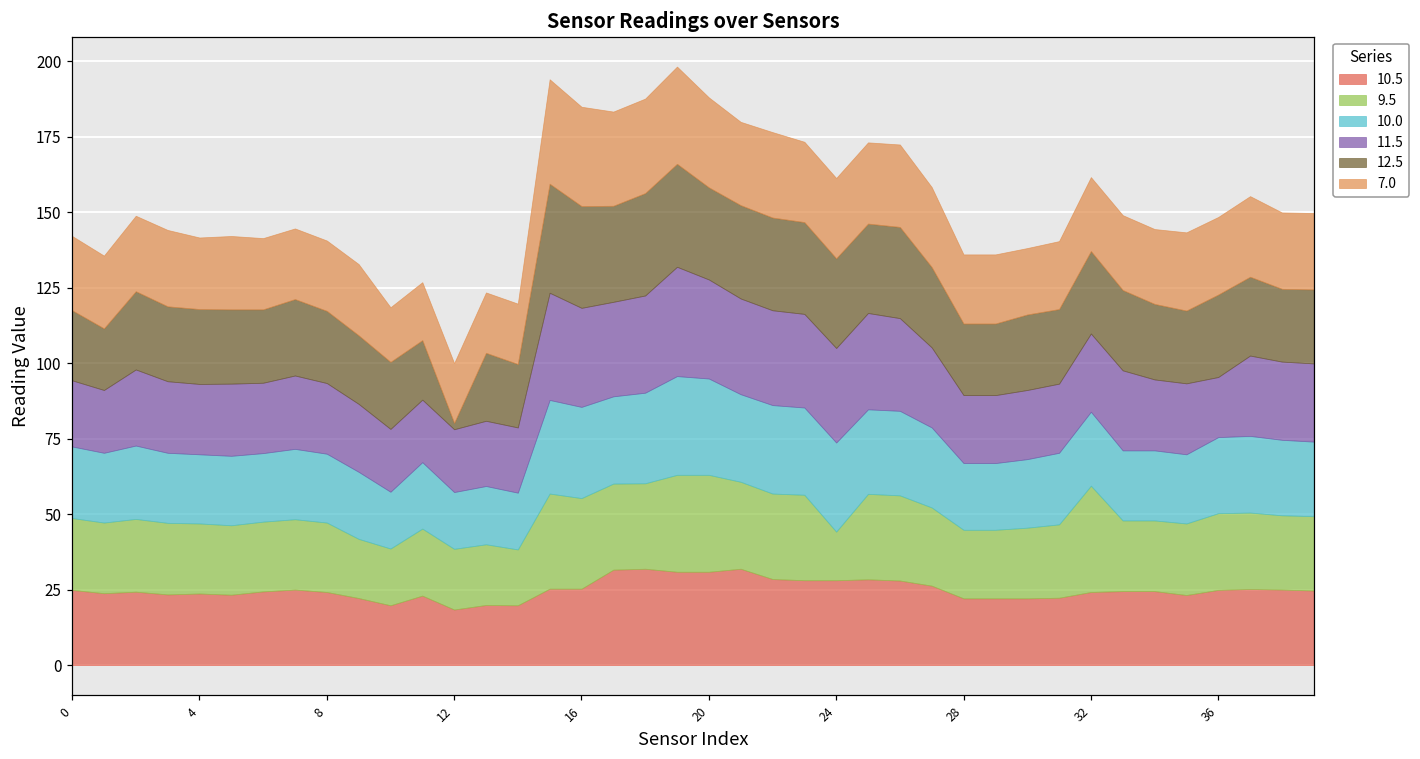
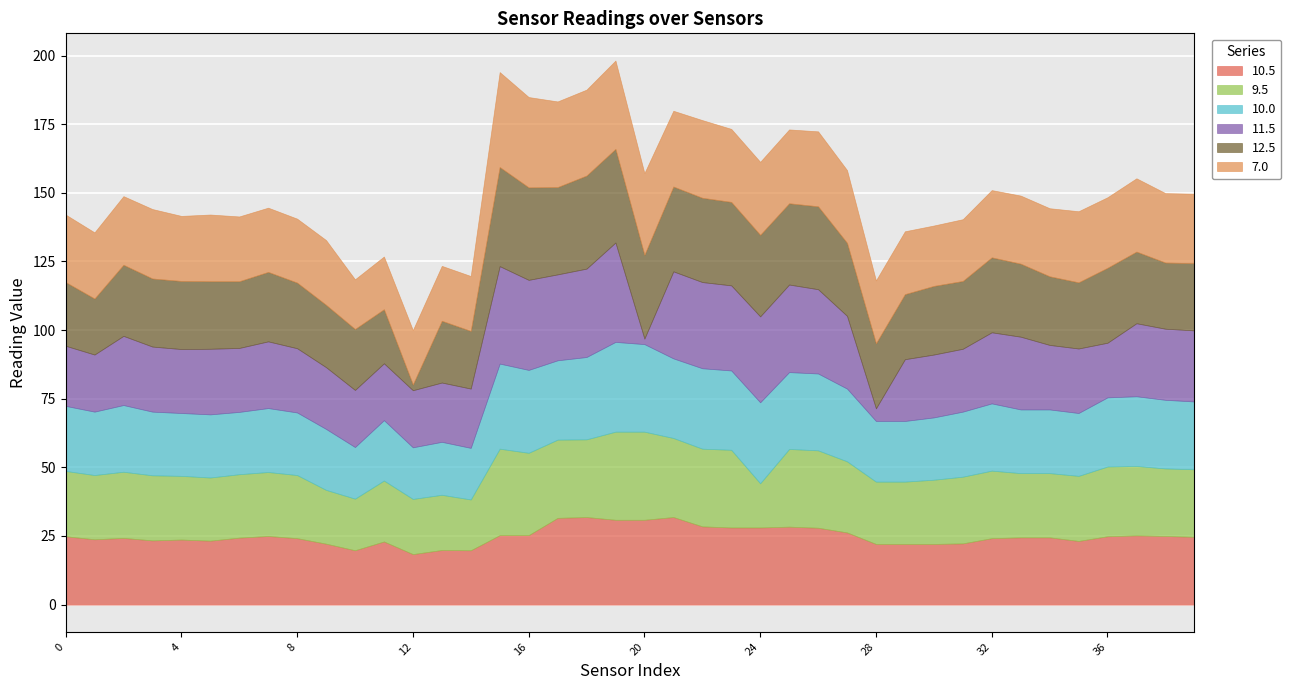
11.5, 20: 33 -> 2
11.5, 28: 23 -> 5
9.5, 32: 35 -> 25
